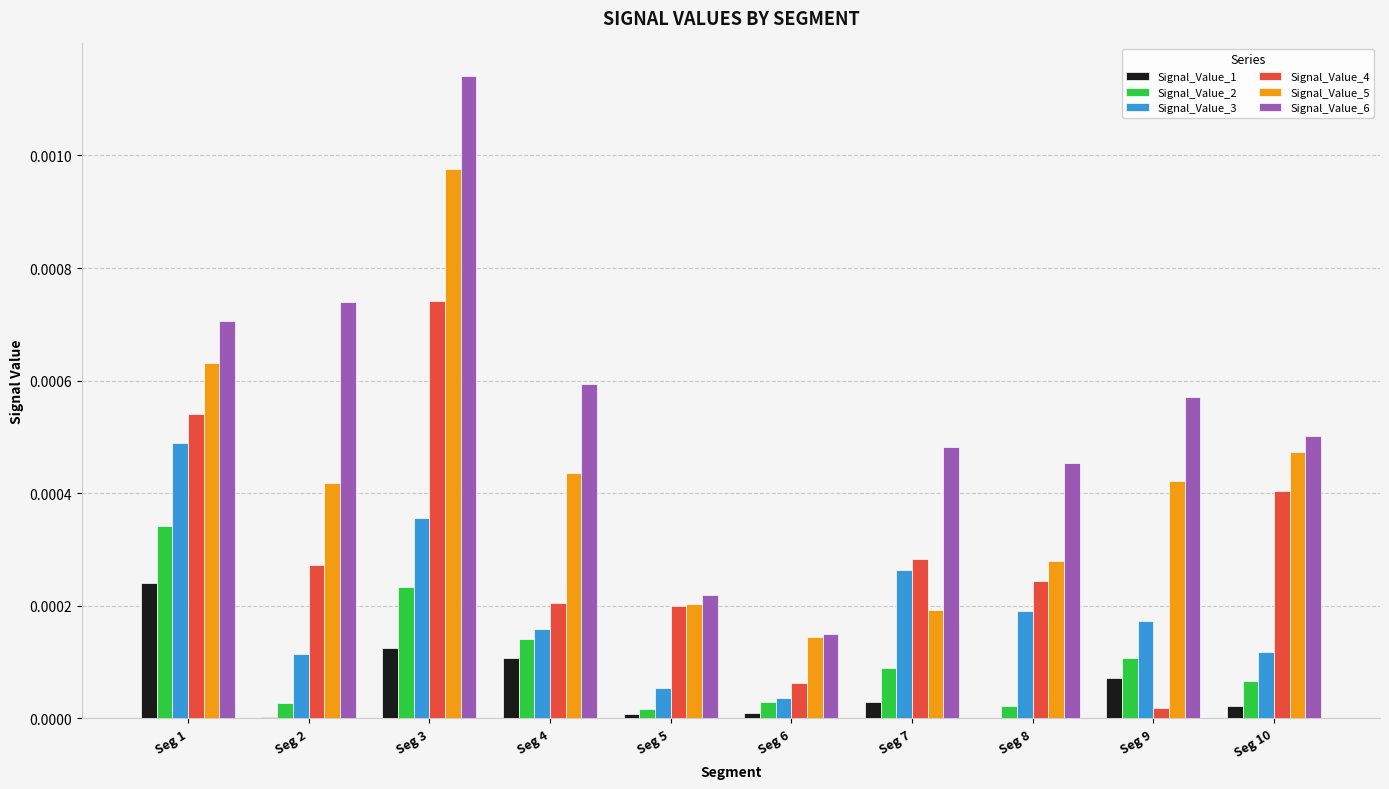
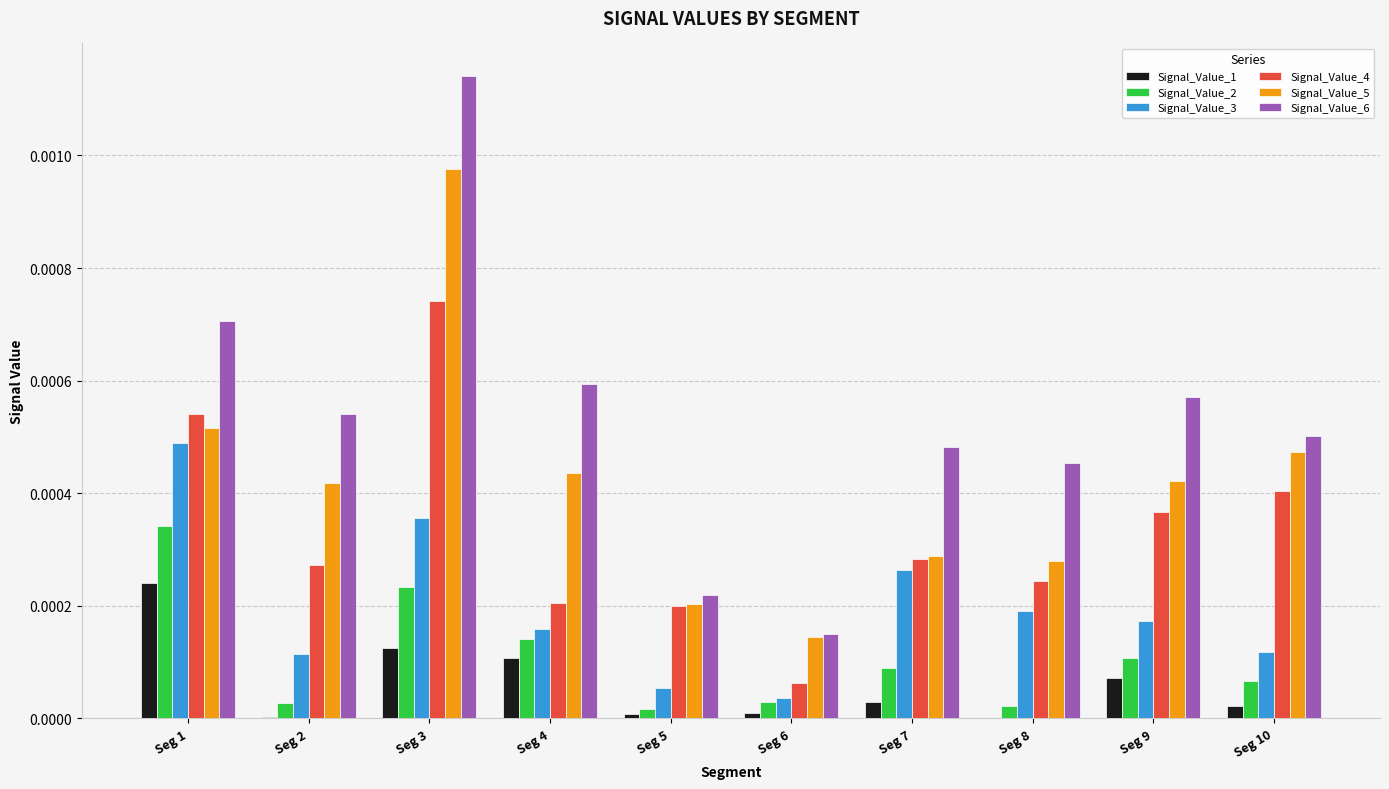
Signal_Value_5, Seg 1: 0.00063 -> 0.00052
Signal_Value_6, Seg 2: 0.00074 -> 0.00054
Signal_Value_5, Seg 7: 0.00019 -> 0.00029
Signal_Value_4, Seg 9: 0.00002 -> 0.00037
